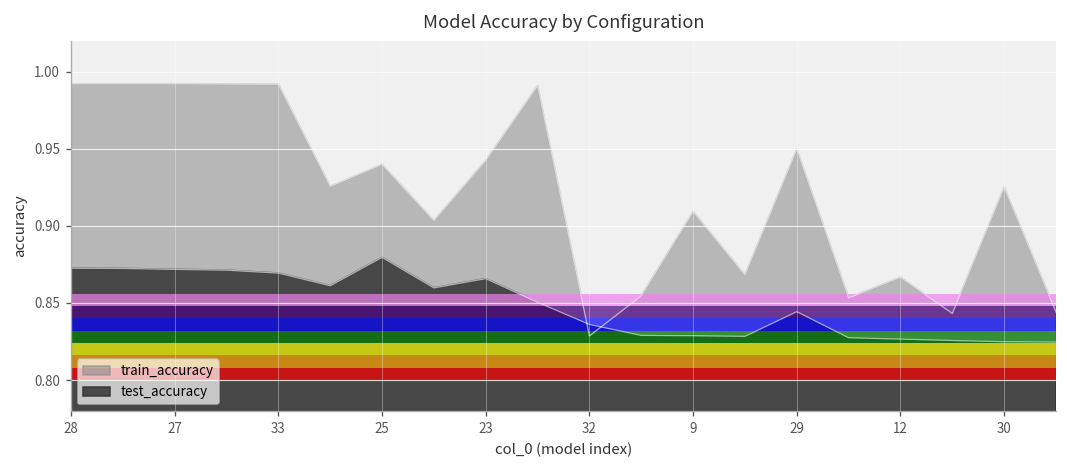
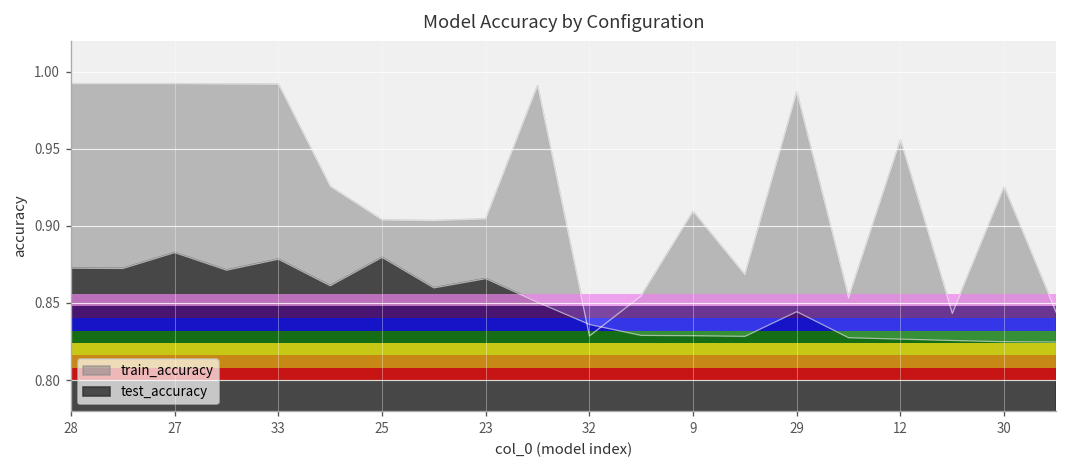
test_accuracy, 27: 0.872 -> 0.883
test_accuracy, 33: 0.869 -> 0.878
train_accuracy, 25: 0.940 -> 0.904
train_accuracy, 23: 0.942 -> 0.905
train_accuracy, 29: 0.950 -> 0.987
train_accuracy, 12: 0.867 -> 0.956
